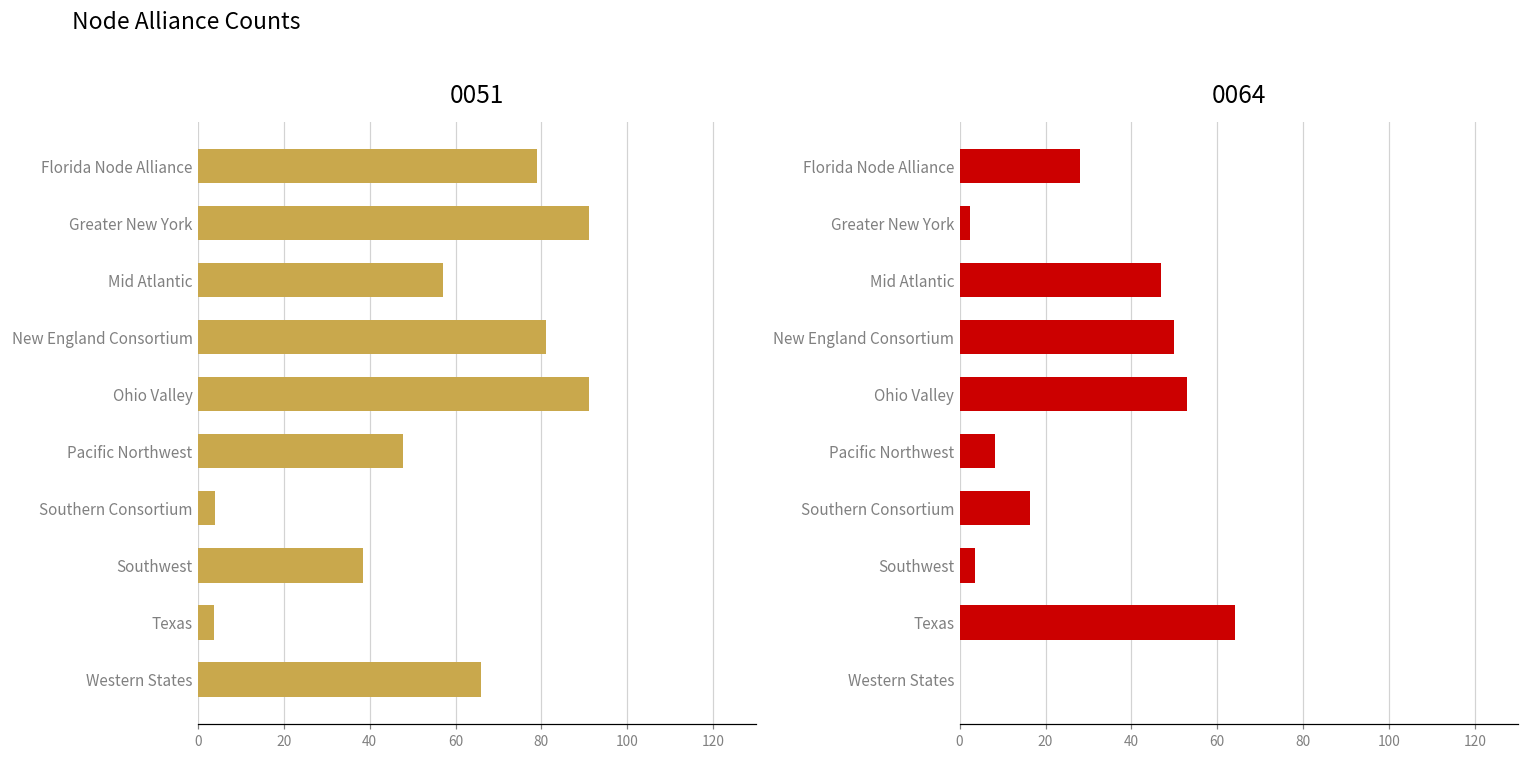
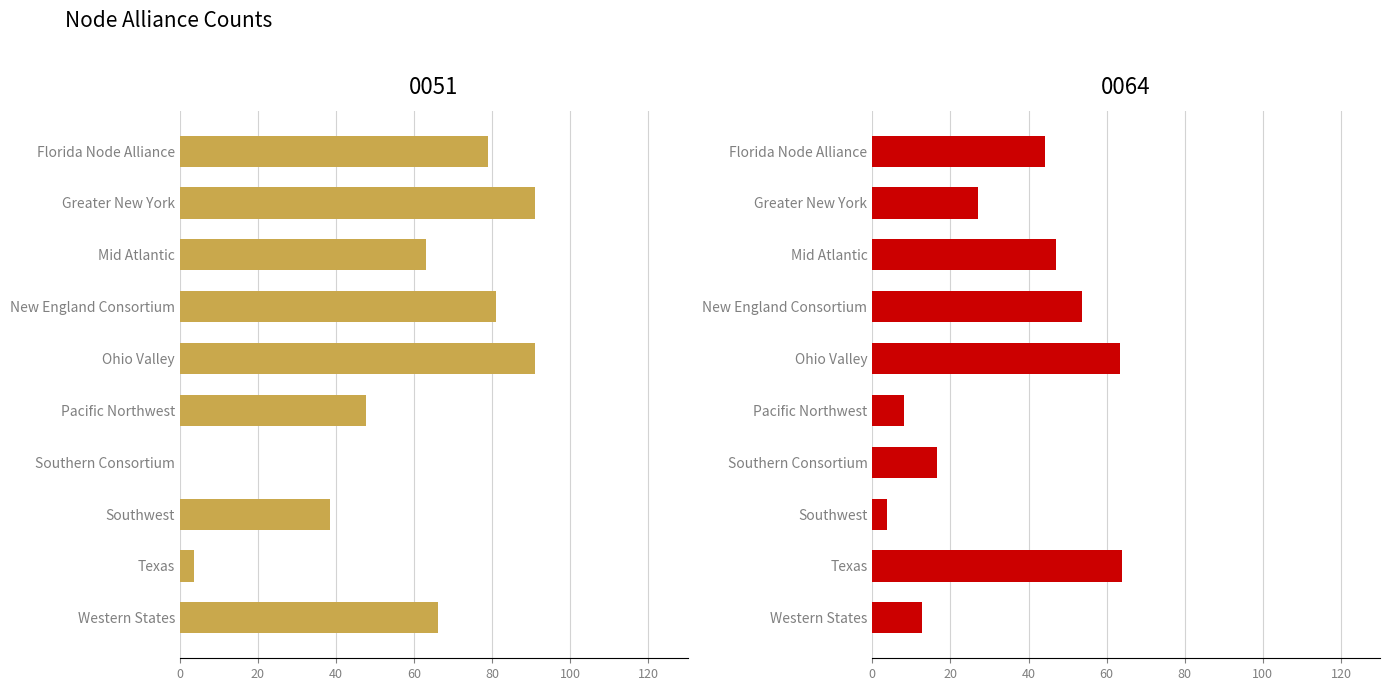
0051, Mid Atlantic: 57 -> 63
0051, Southern Consortium: 4 -> 0
0064, Florida Node Alliance: 28 -> 44
0064, Greater New York: 2 -> 27
0064, New England Consortium: 50 -> 54
0064, Ohio Valley: 53 -> 63
0064, Western States: 0 -> 13
